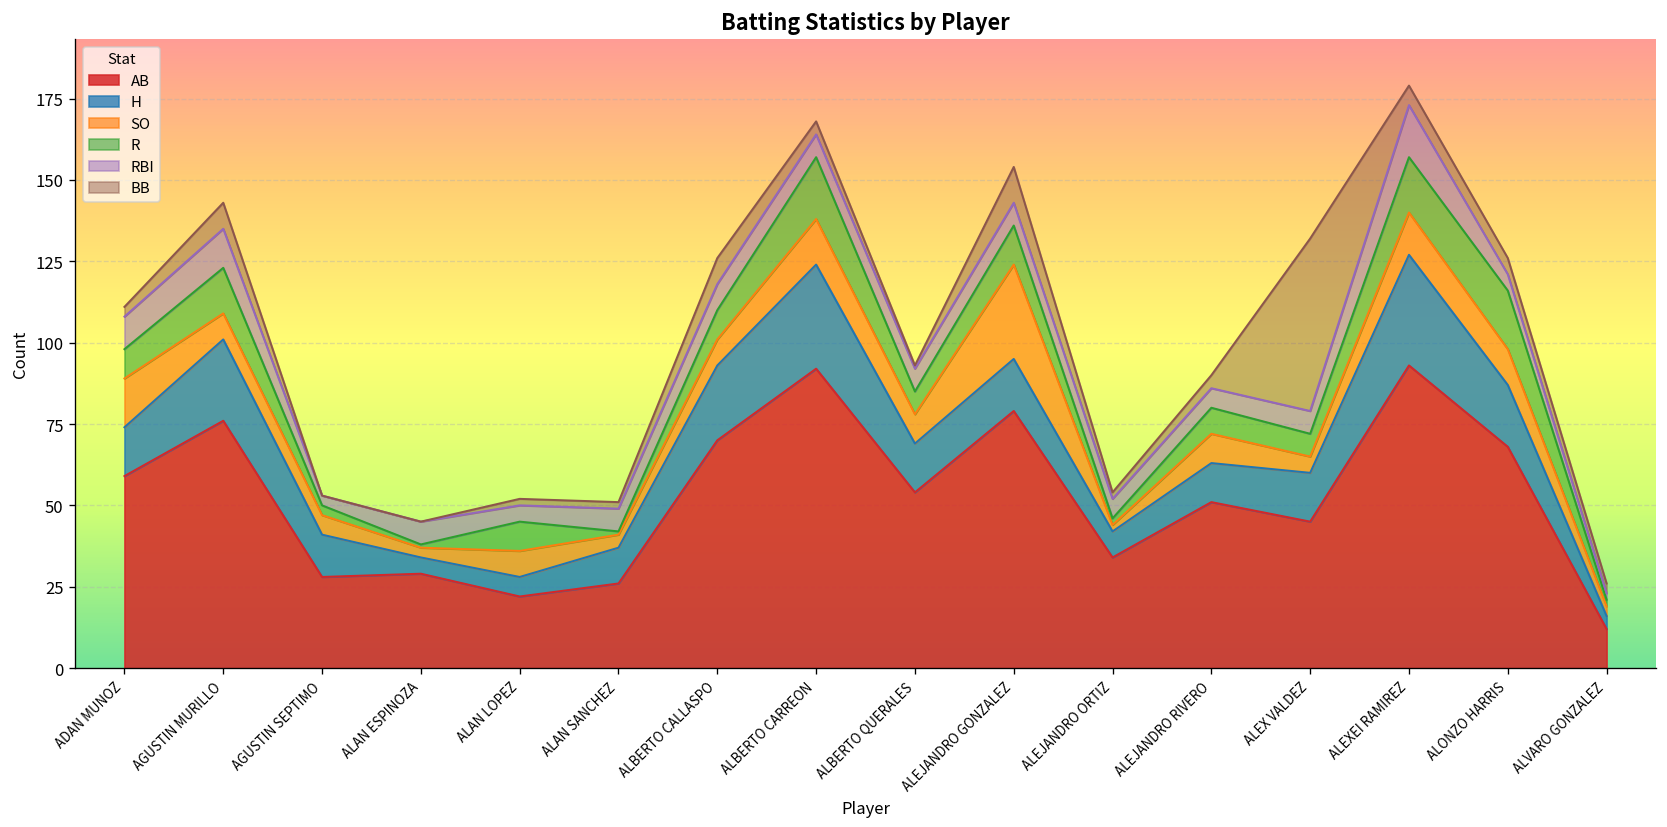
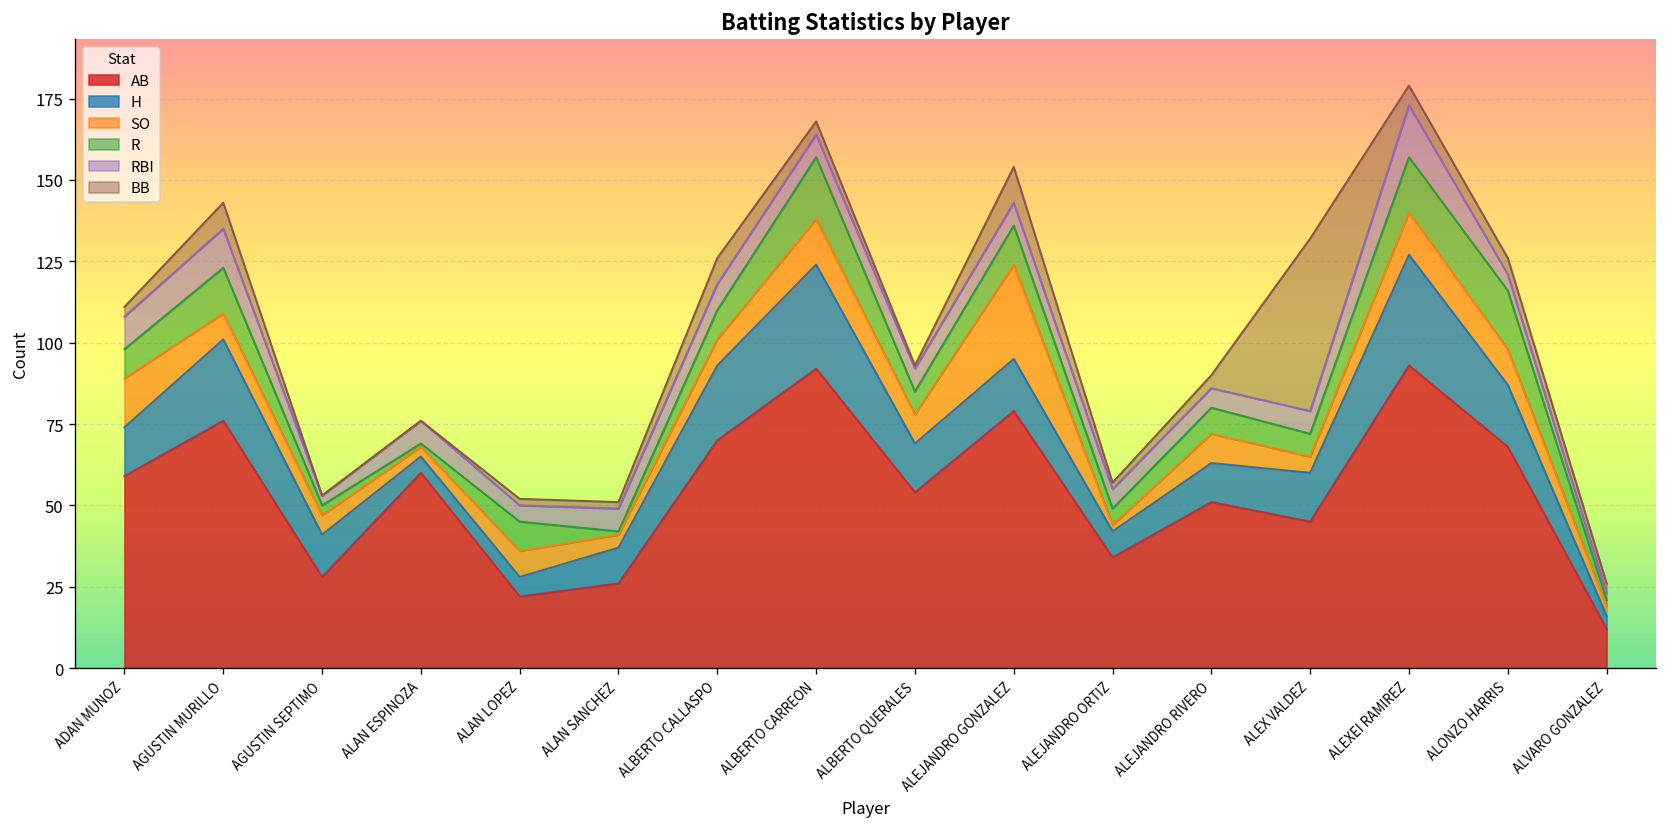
AB, ALAN ESPINOZA: 29 -> 60
R, ALEJANDRO ORTIZ: 2 -> 5
